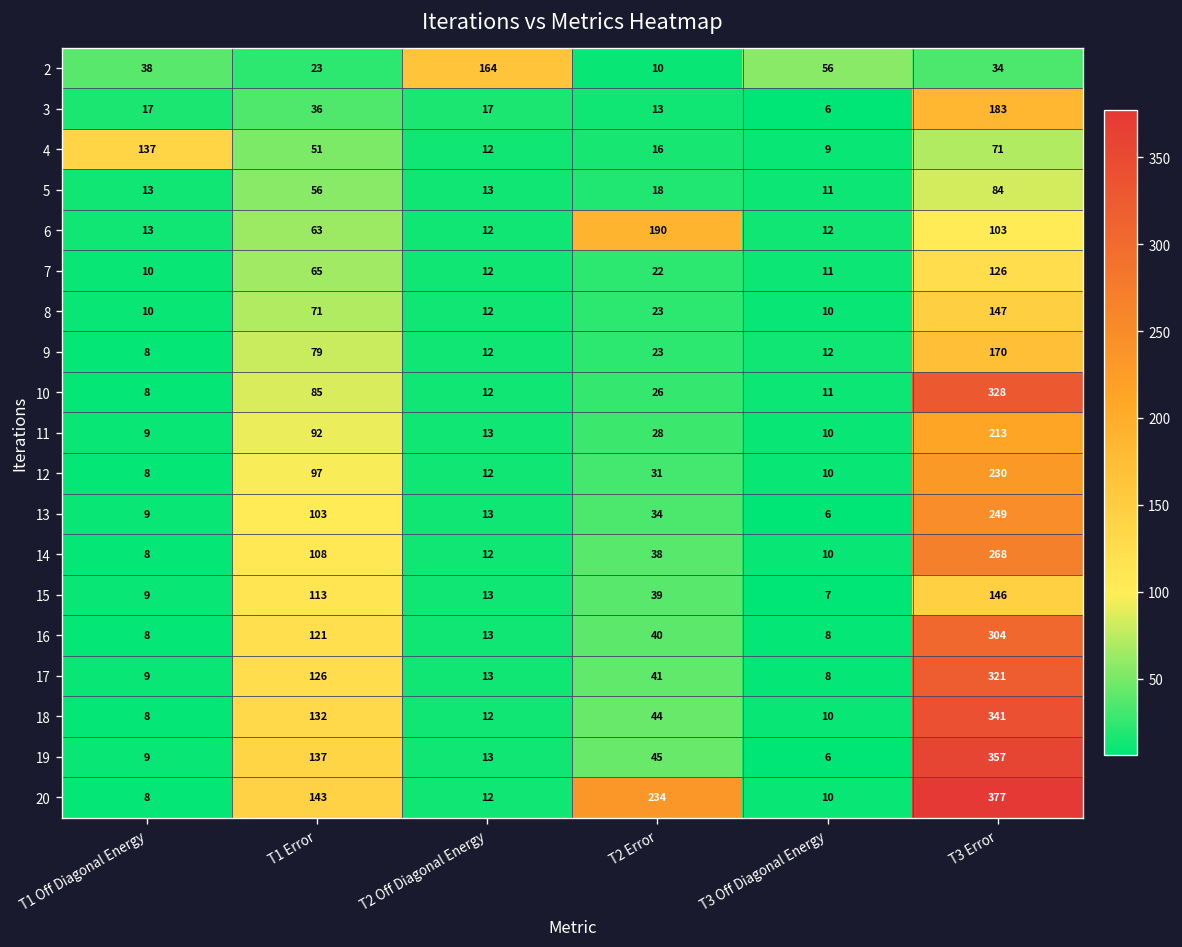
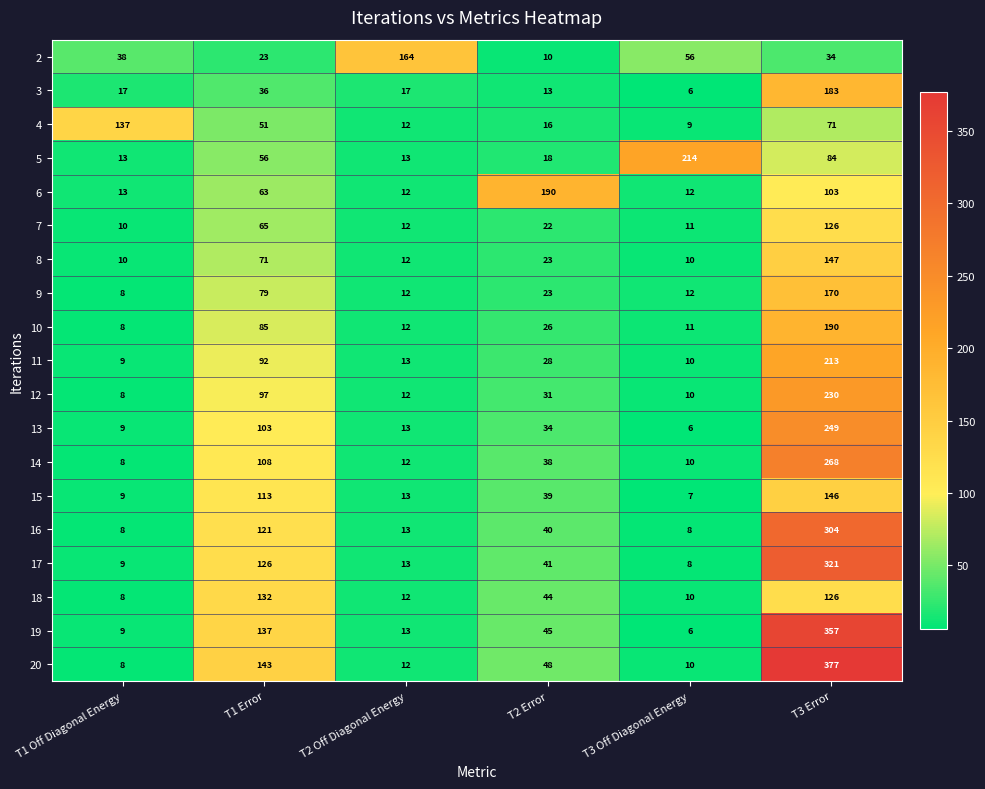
5, T3 Off Diagonal Energy: 11 -> 214
10, T3 Error: 328 -> 190
18, T3 Error: 341 -> 126
20, T2 Error: 234 -> 48
